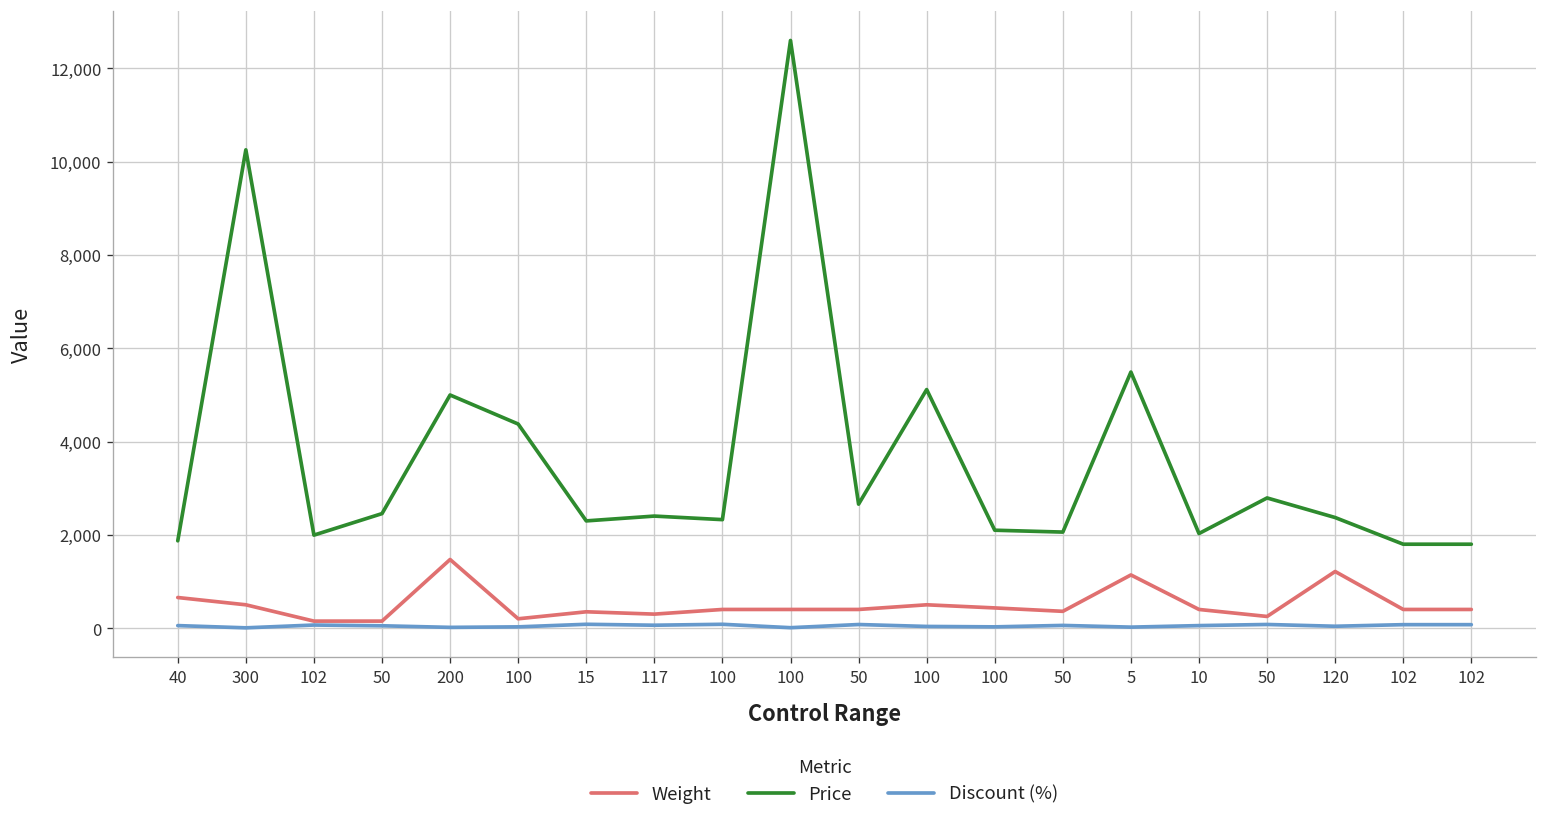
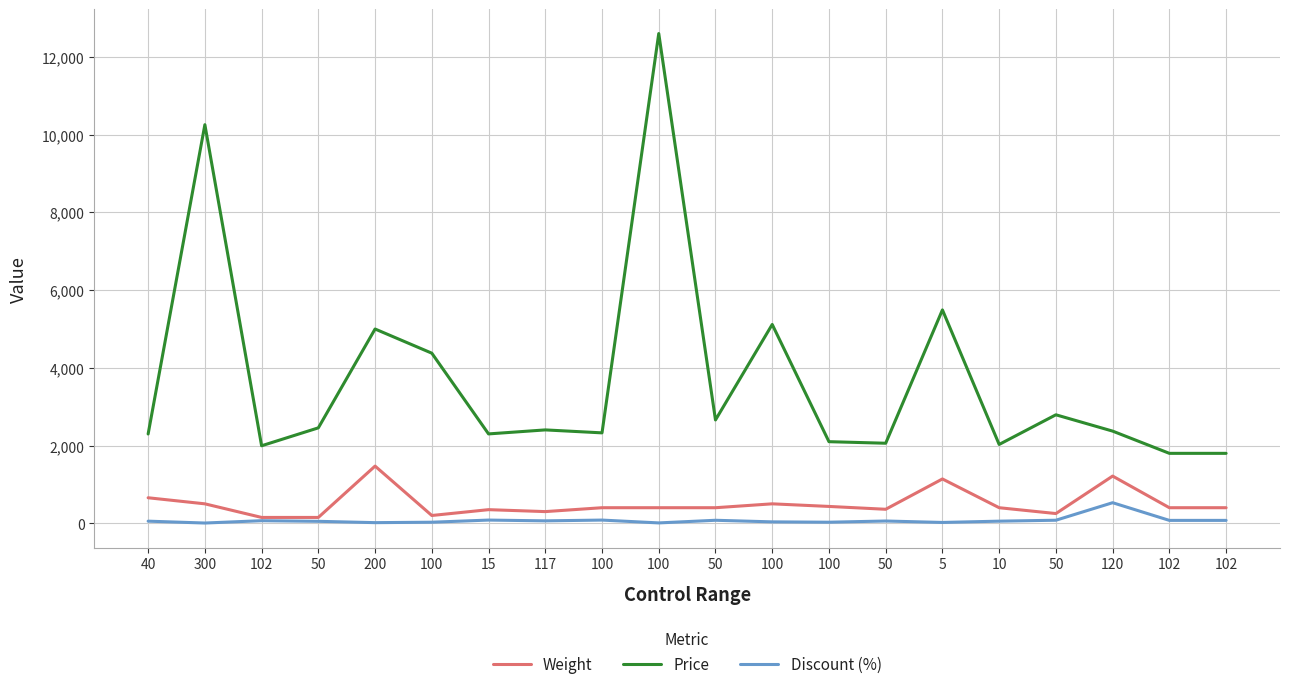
Price, 40: 1,900 -> 2,300
Discount (%), 120: 0 -> 500
